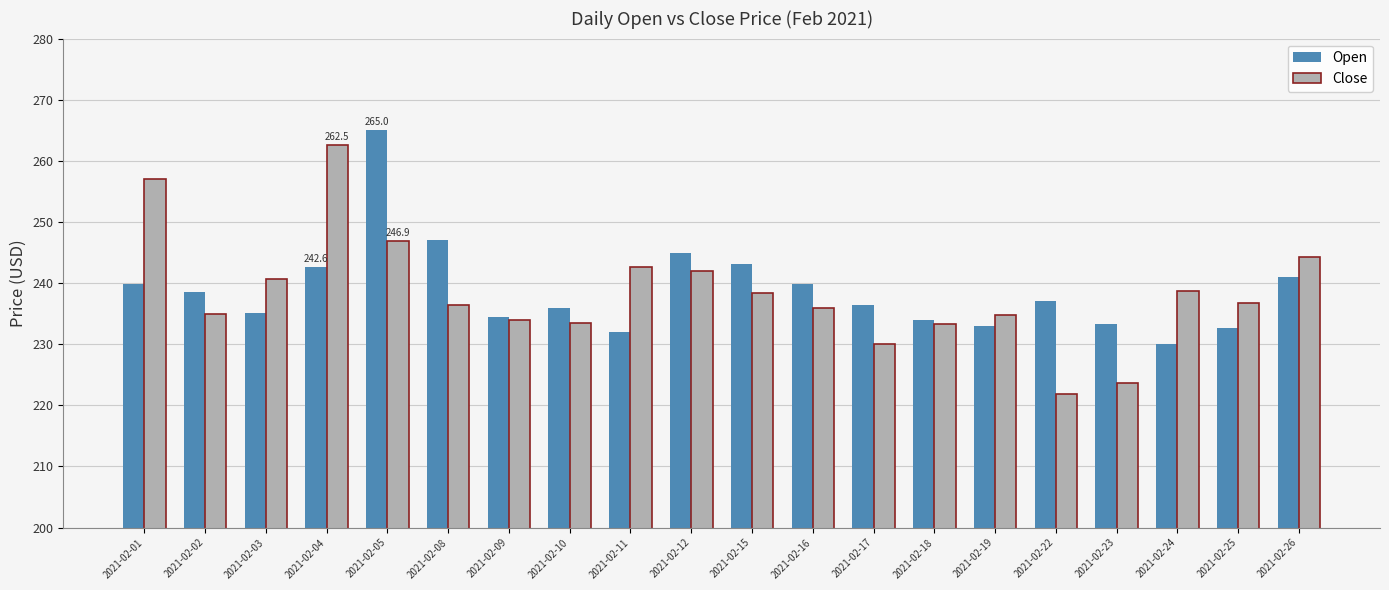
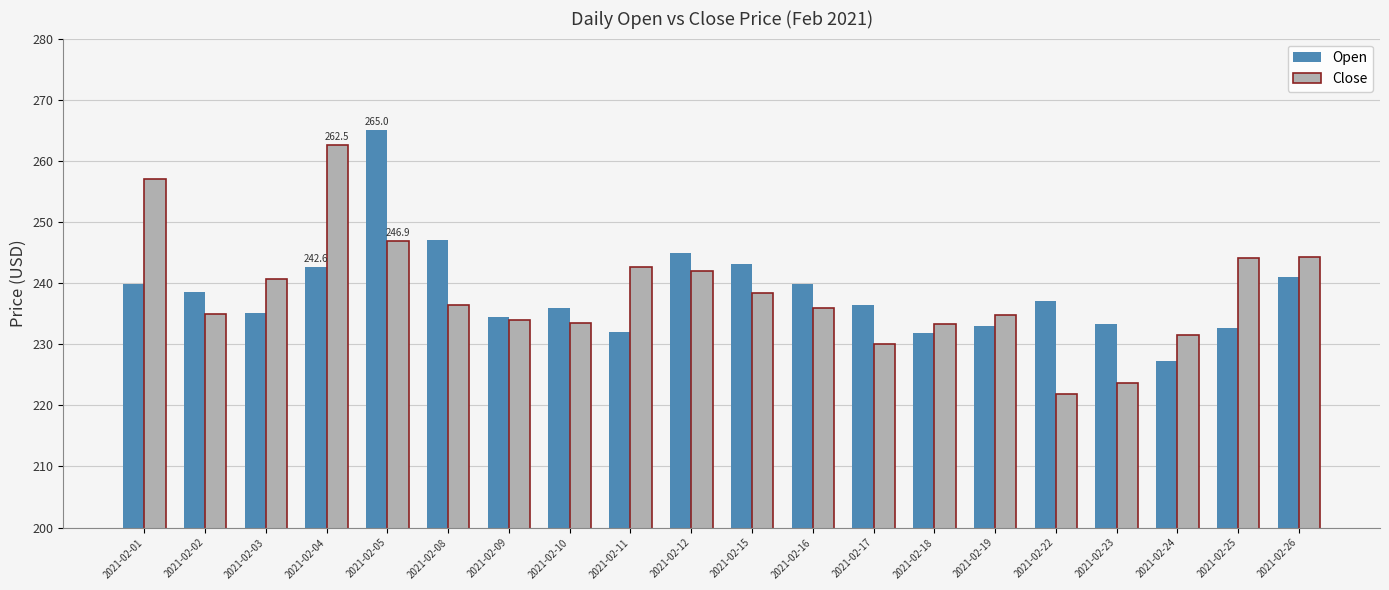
Open, 2021-02-18: 234 -> 232
Open, 2021-02-24: 230 -> 227
Close, 2021-02-24: 239 -> 231
Close, 2021-02-25: 237 -> 244
